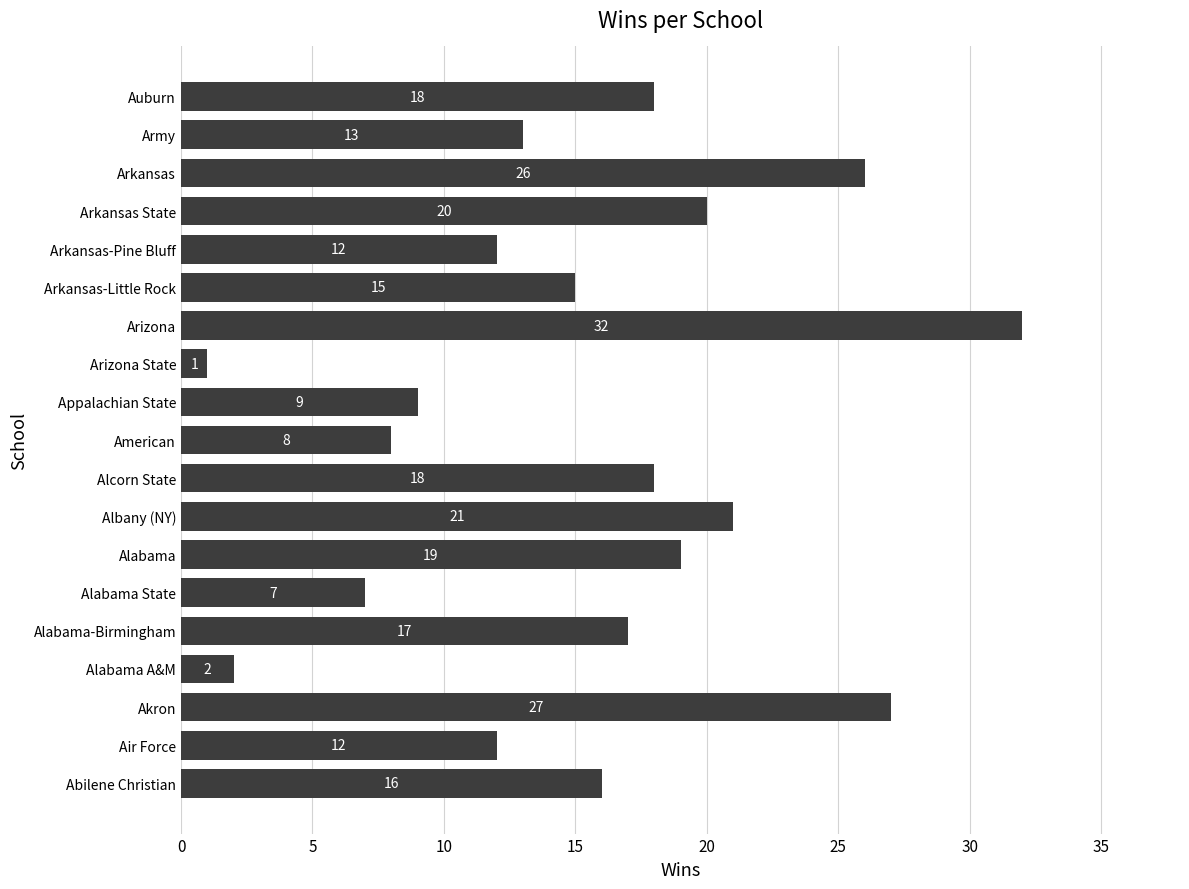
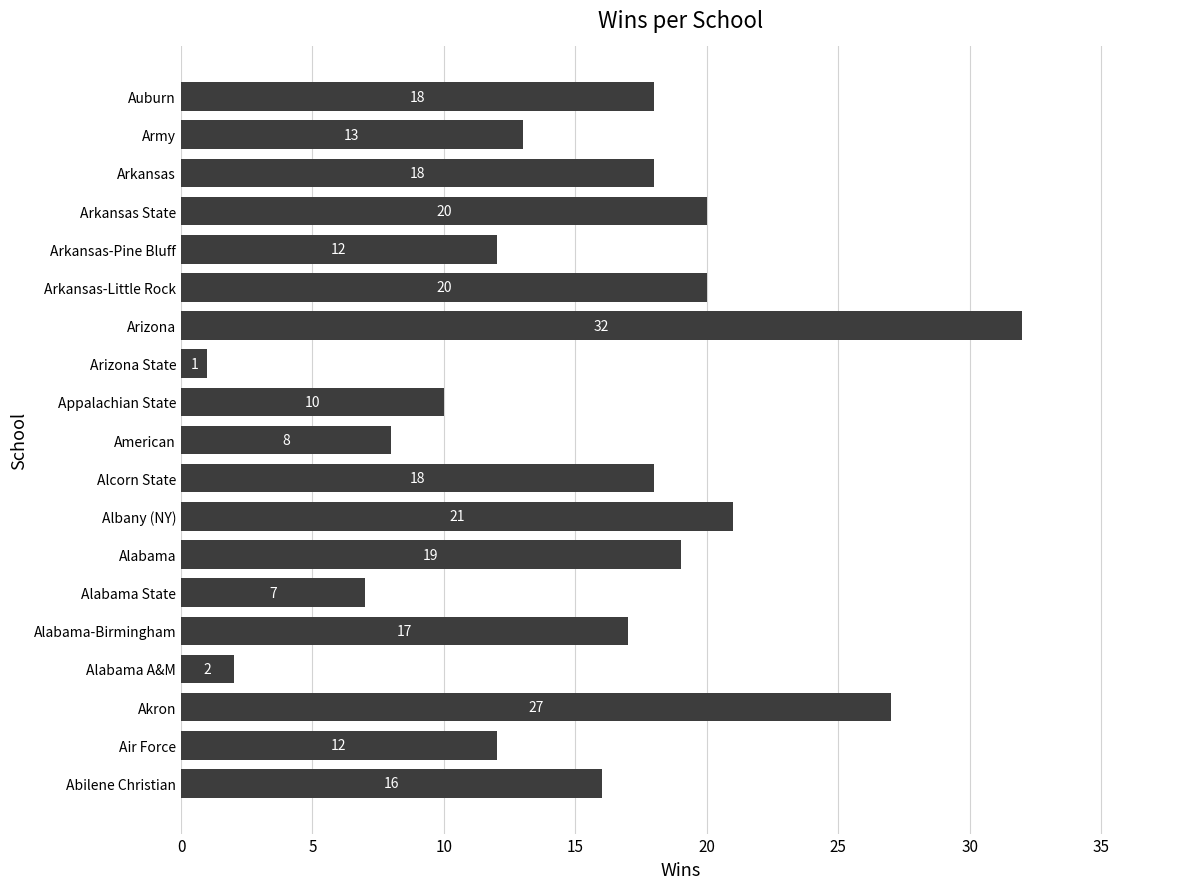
Arkansas: 26 -> 18
Arkansas-Little Rock: 15 -> 20
Appalachian State: 9 -> 10
